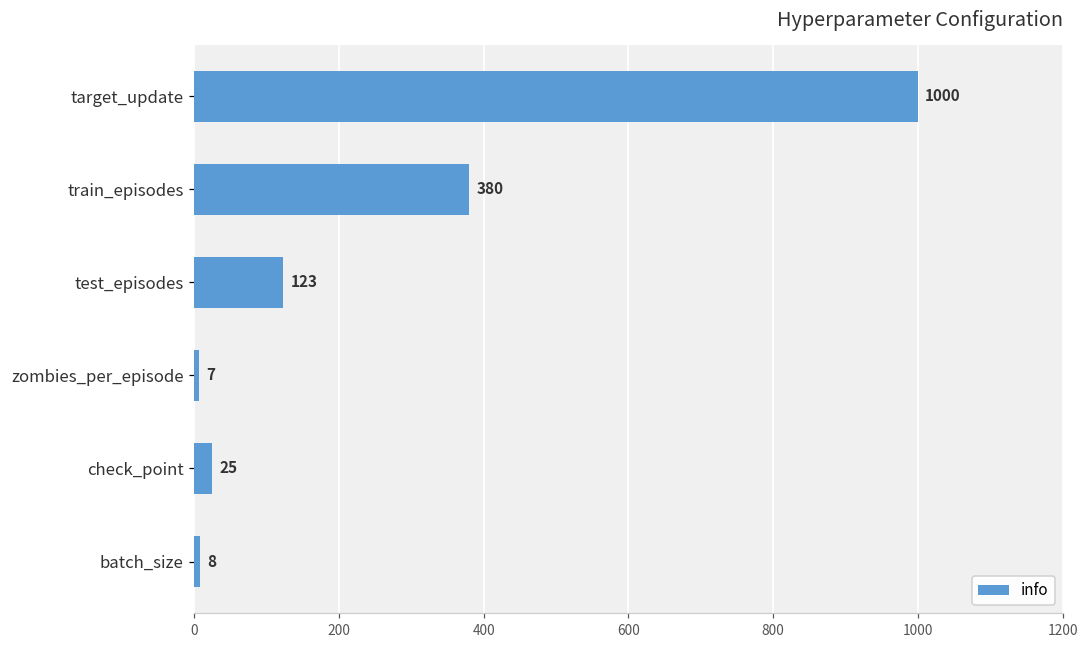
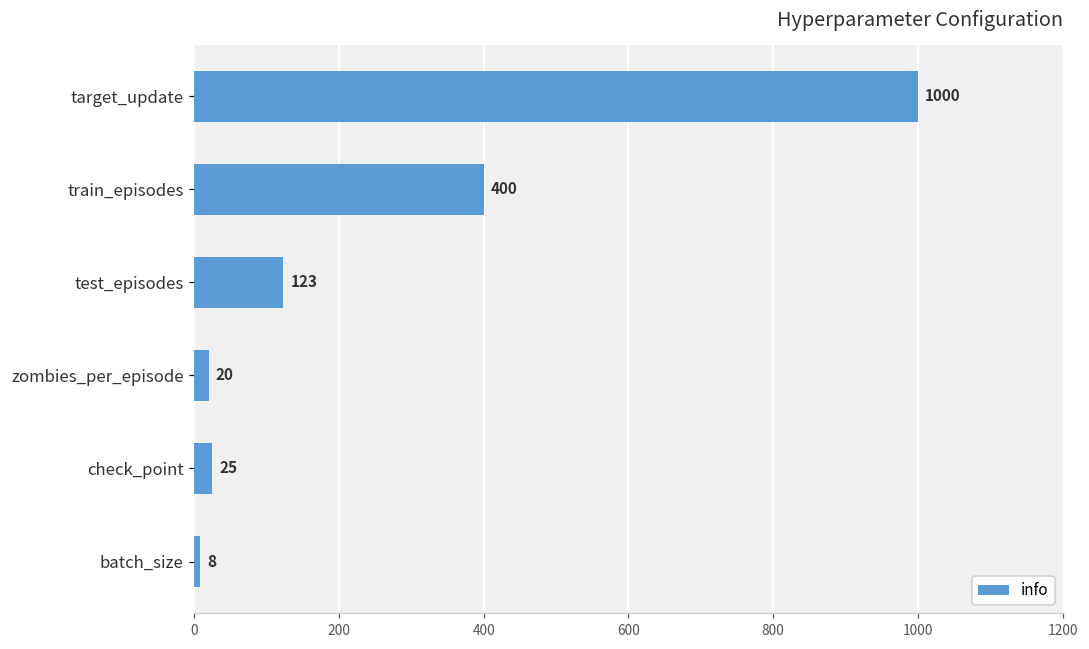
train_episodes: 380 -> 400
zombies_per_episode: 7 -> 20
